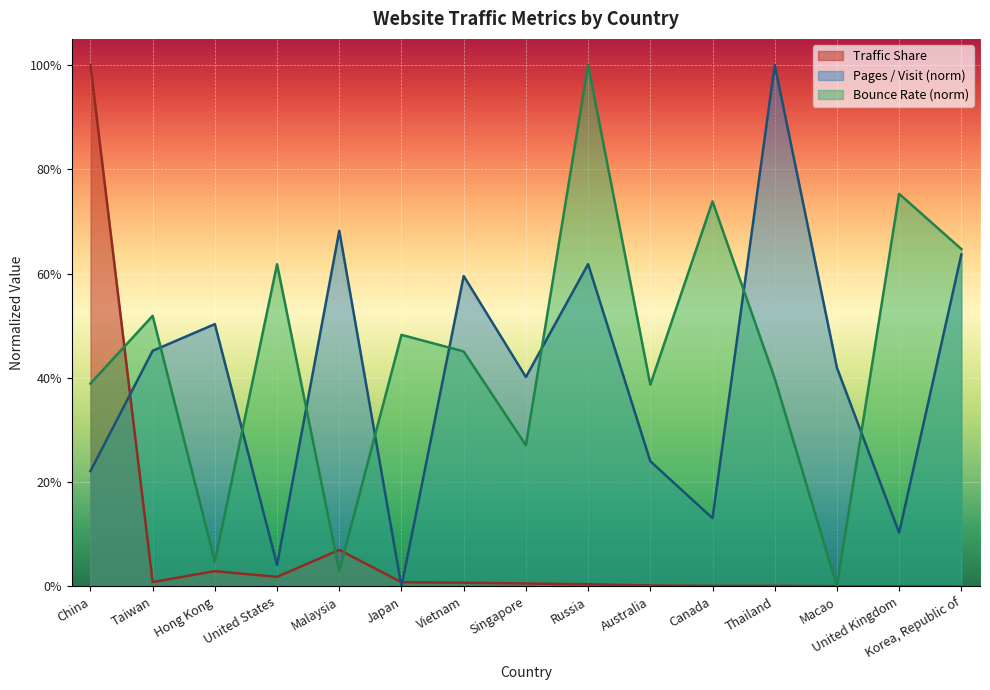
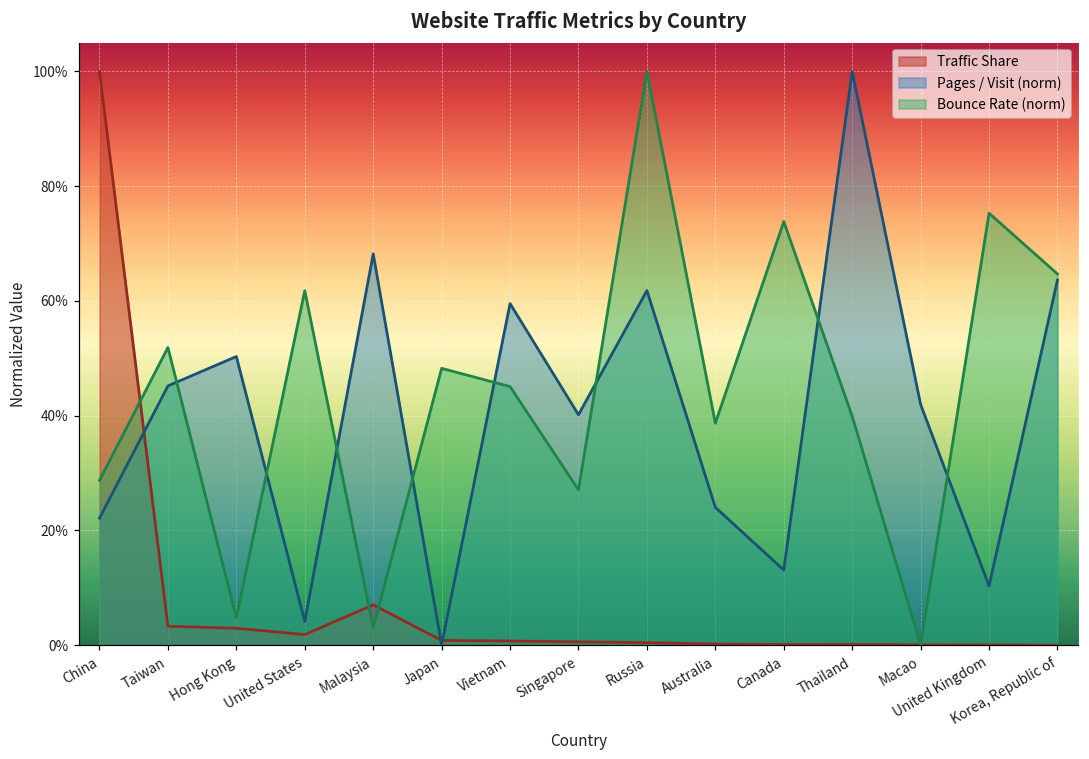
Bounce Rate (norm), China: 39% -> 29%
Traffic Share, Taiwan: 1% -> 3%
